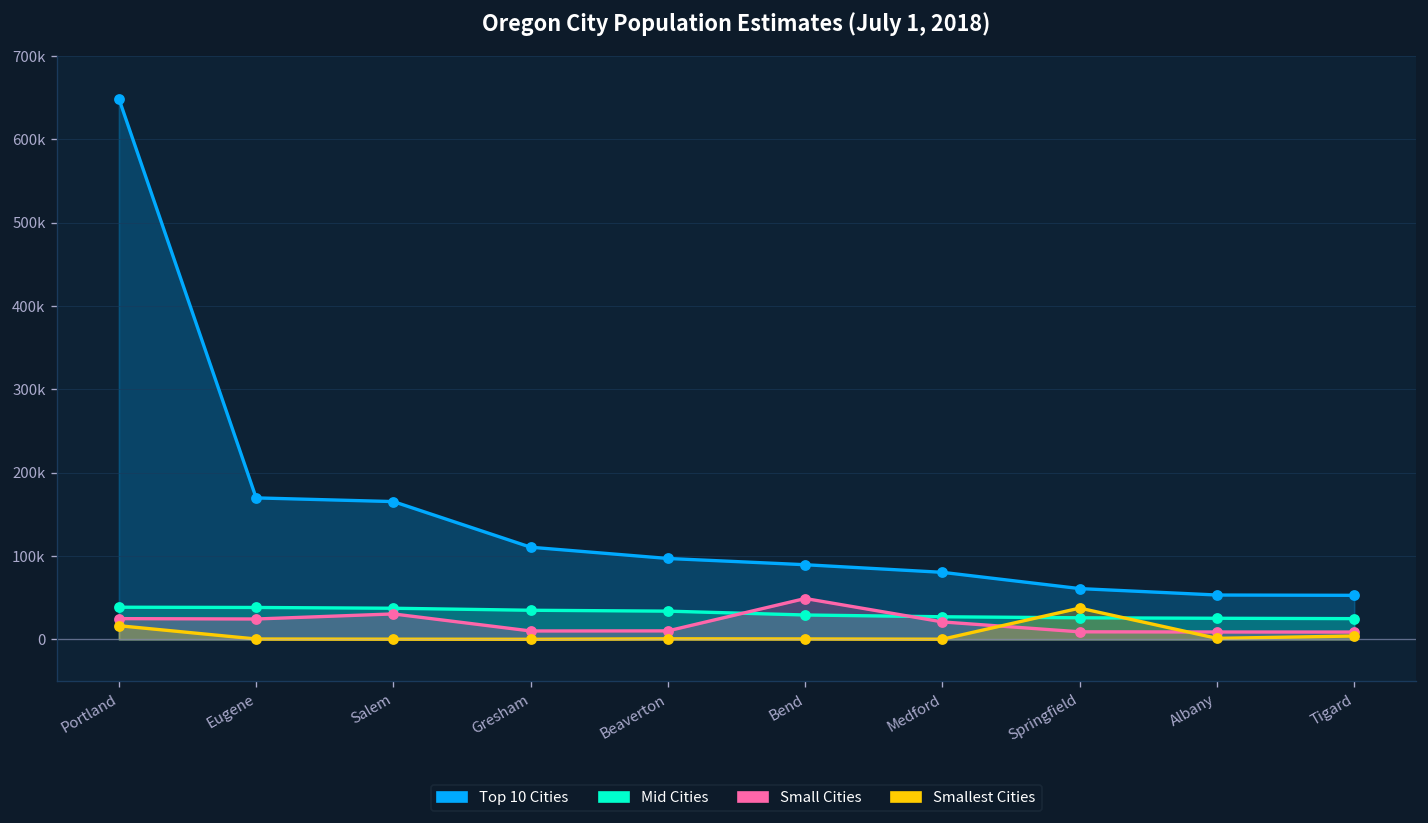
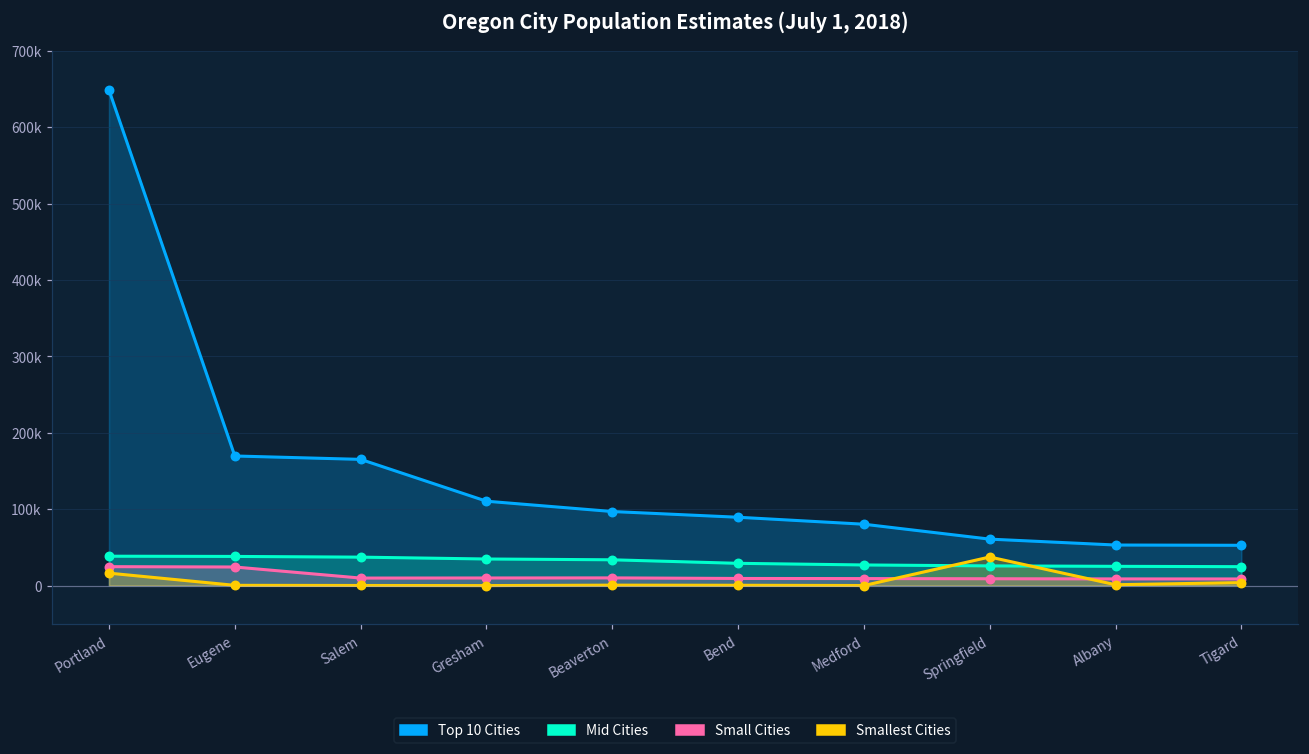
Small Cities, Salem: 30000 -> 10000
Small Cities, Bend: 50000 -> 10000
Small Cities, Medford: 20000 -> 10000
